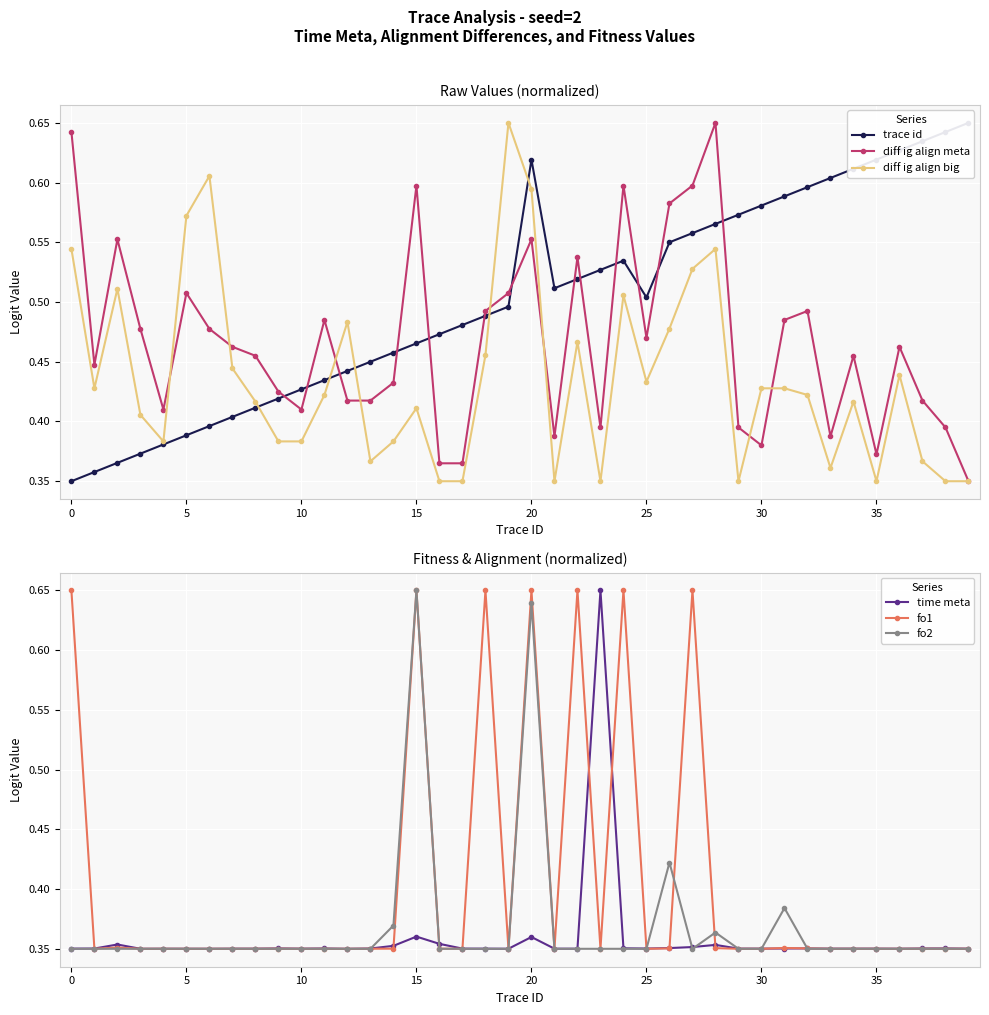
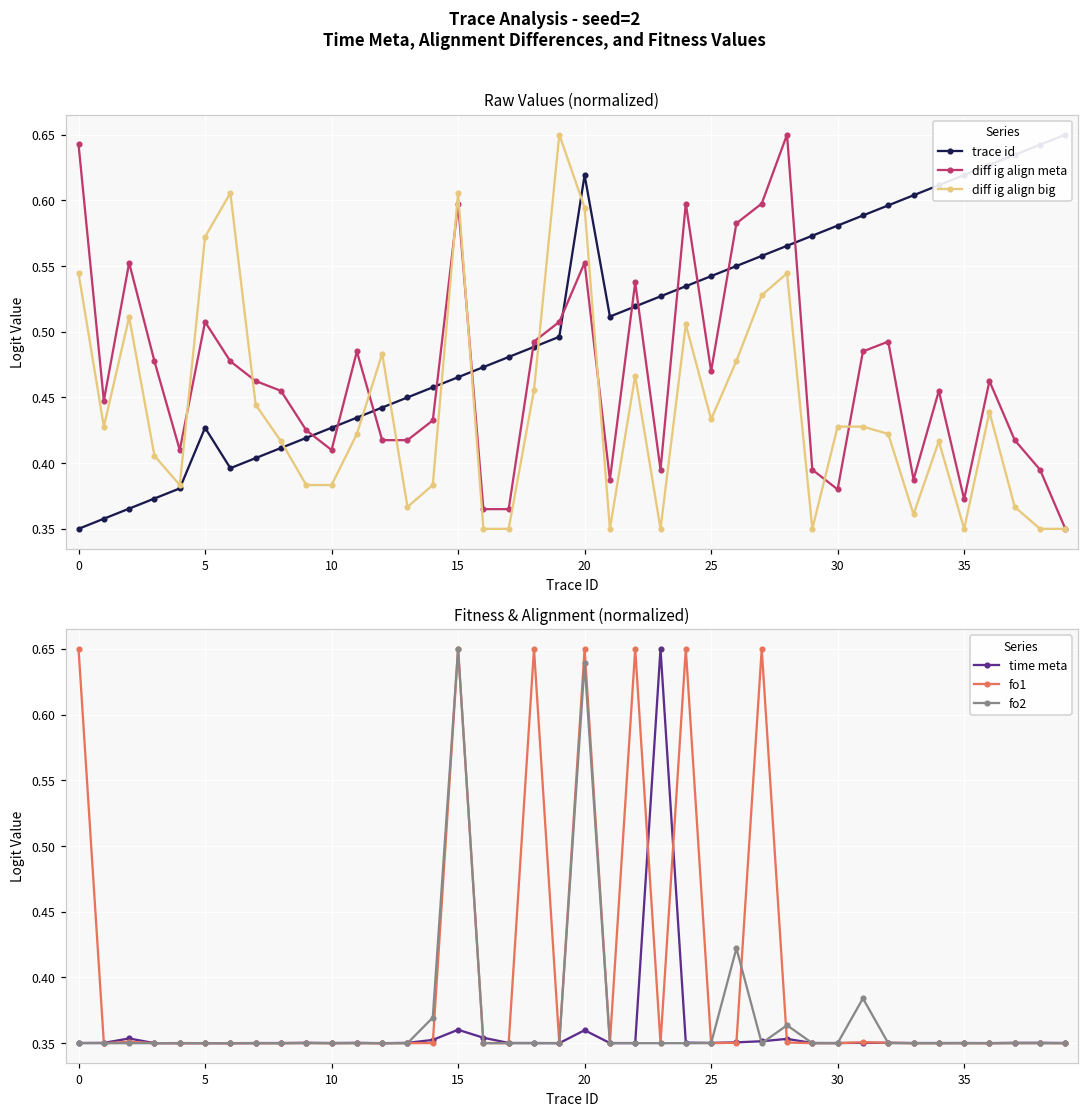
Raw Values (normalized), trace id, 5: 0.388 -> 0.427
Raw Values (normalized), diff ig align big, 15: 0.411 -> 0.606
Raw Values (normalized), trace id, 25: 0.504 -> 0.542
